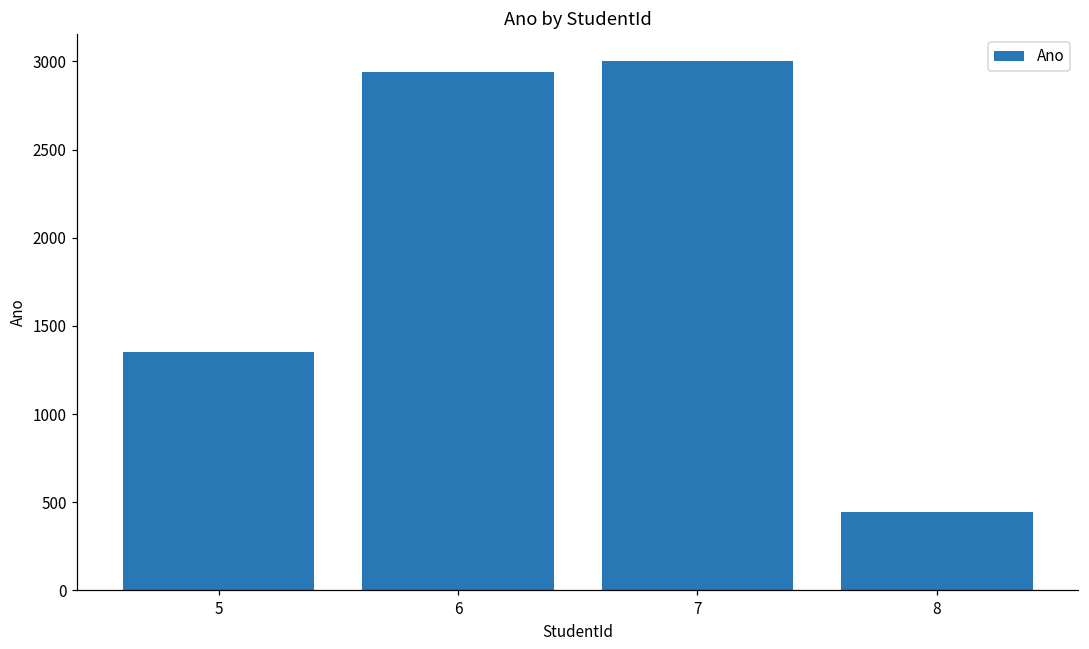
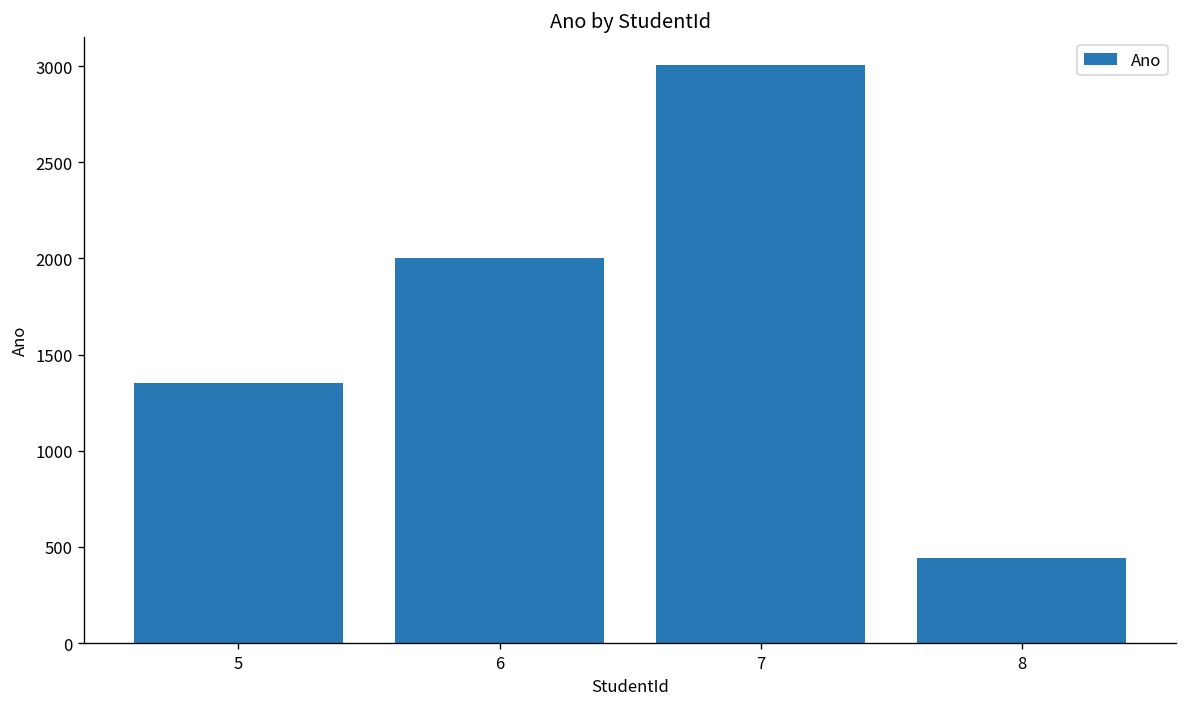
6: 2940 -> 2000
